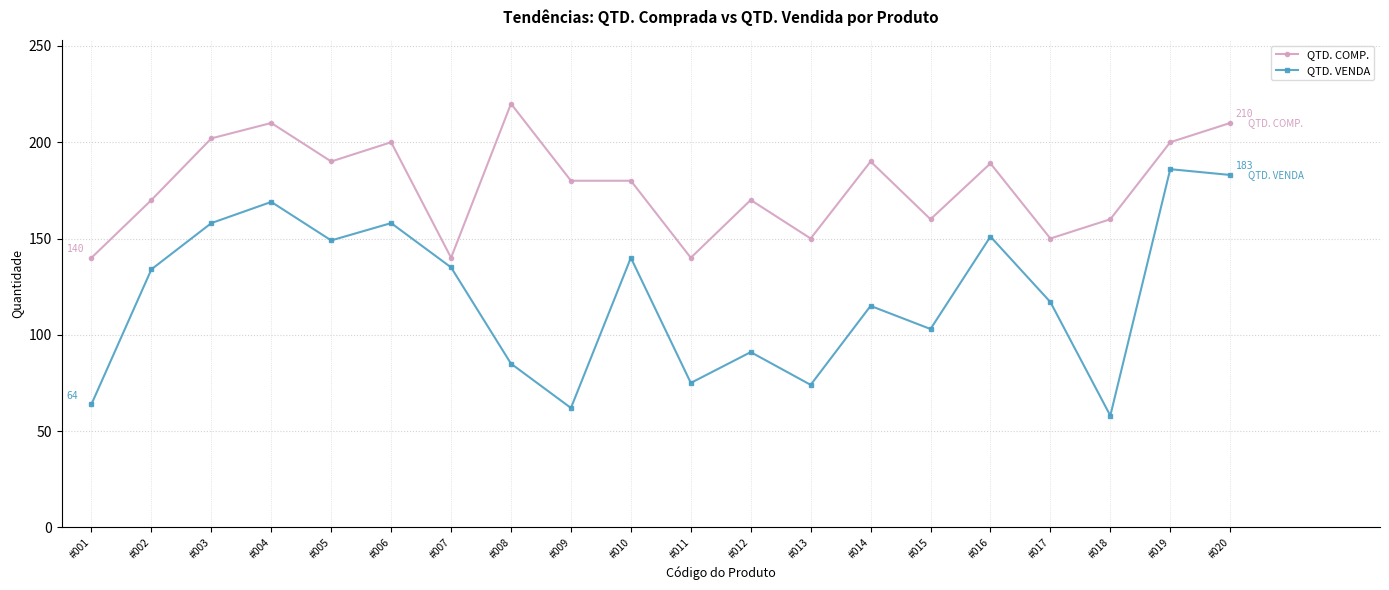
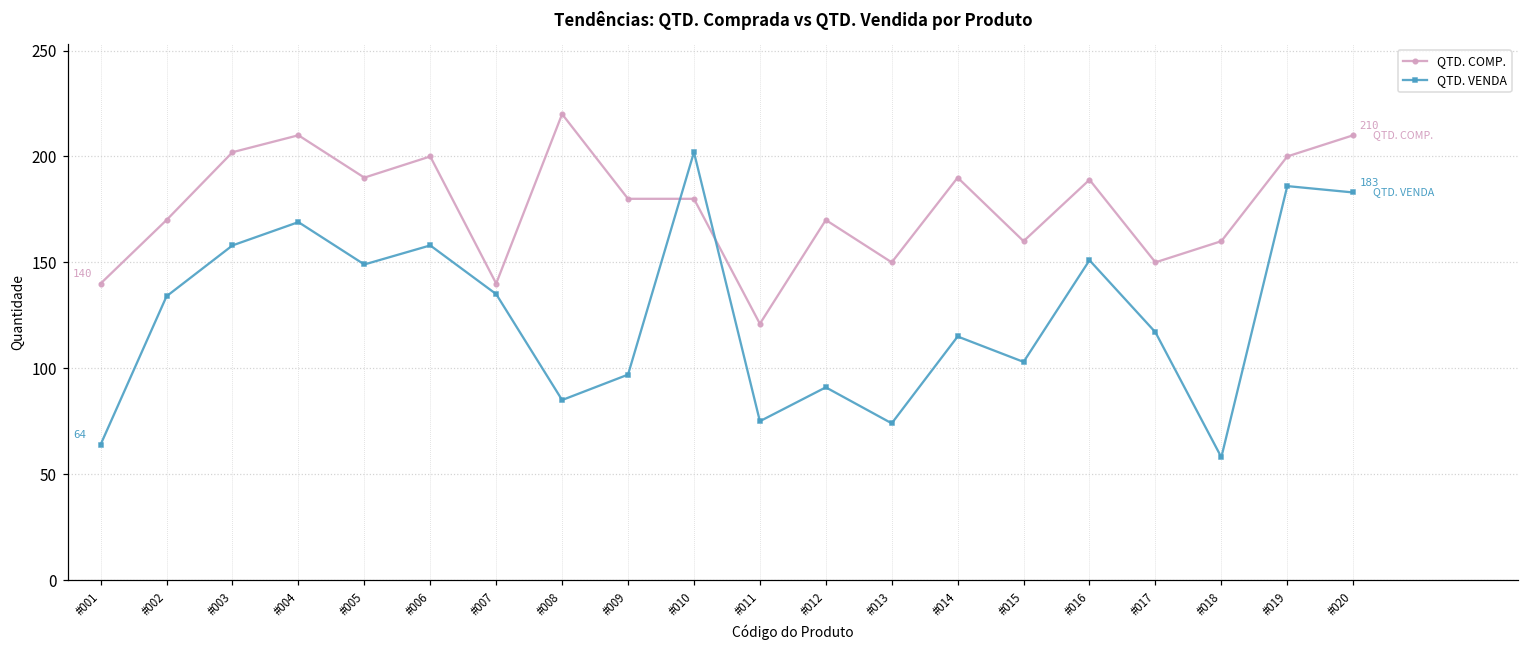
QTD. VENDA, #009: 62 -> 97
QTD. VENDA, #010: 140 -> 202
QTD. COMP., #011: 140 -> 121
